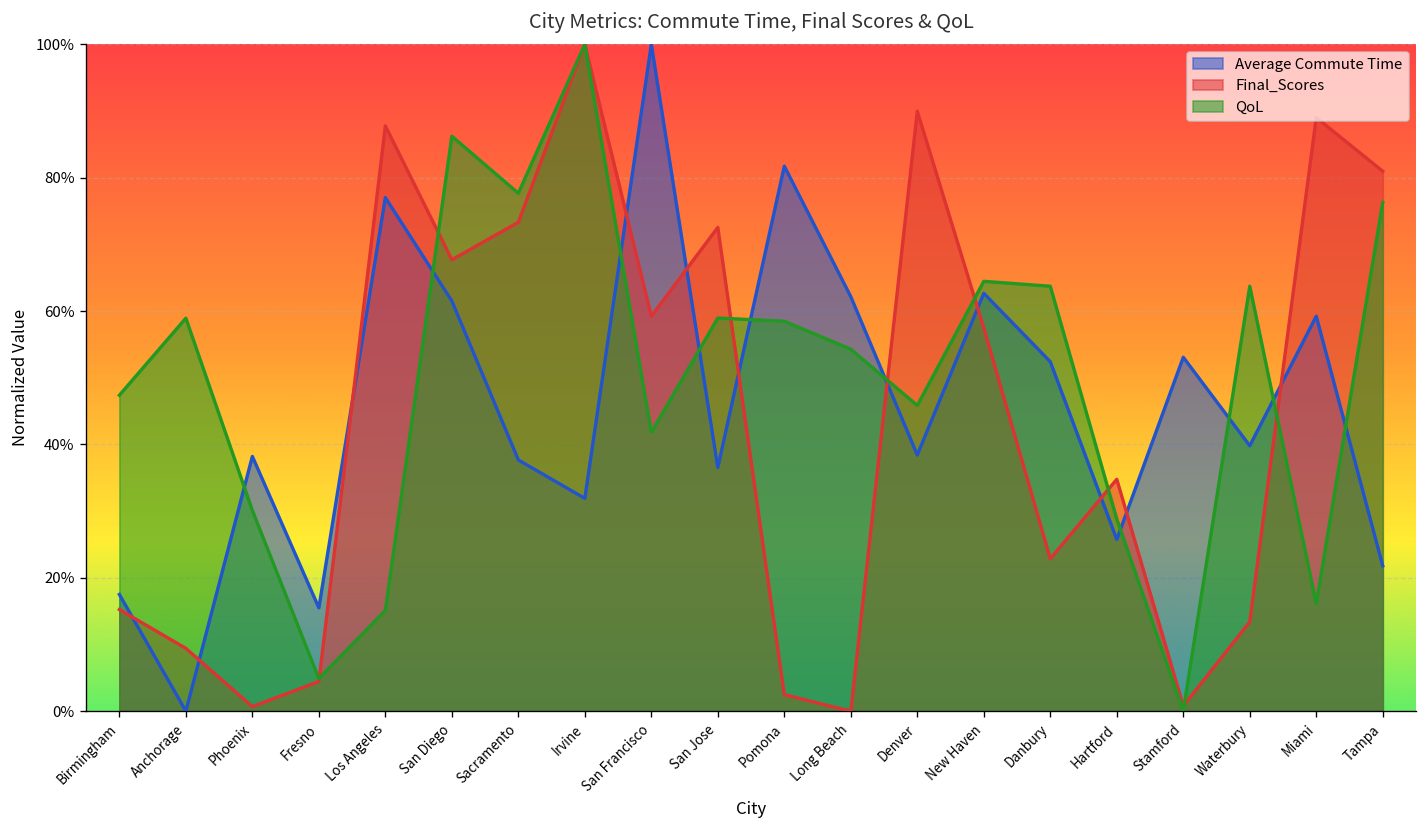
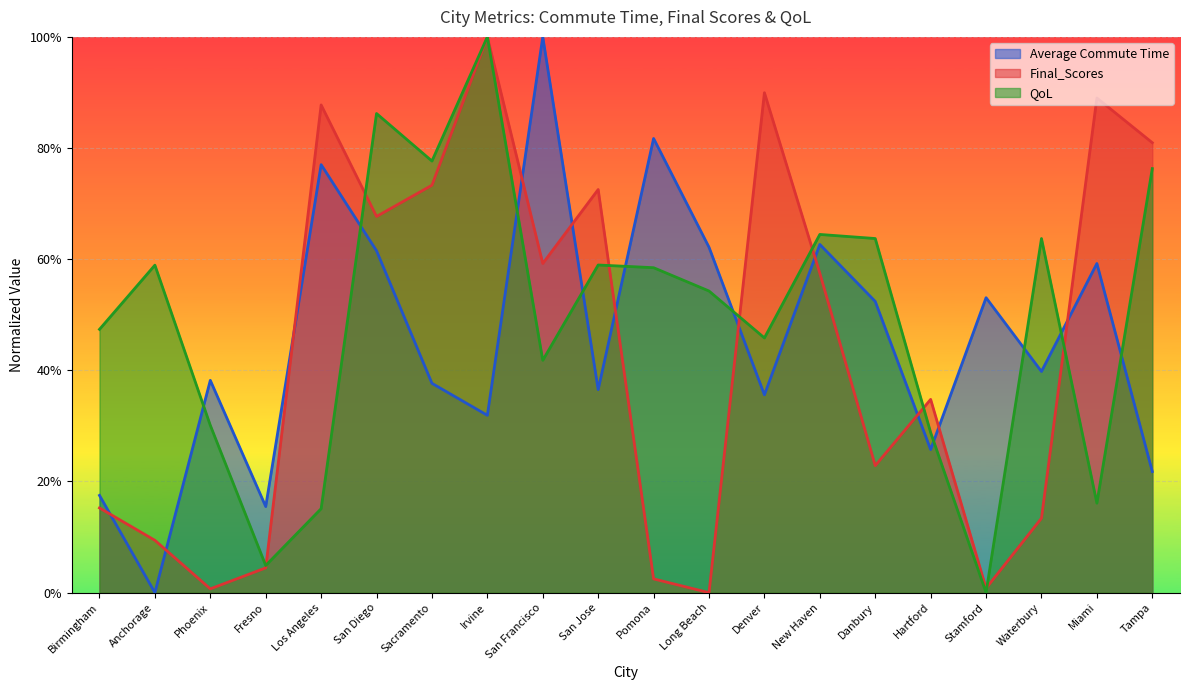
Average Commute Time, Denver: 38% -> 36%
